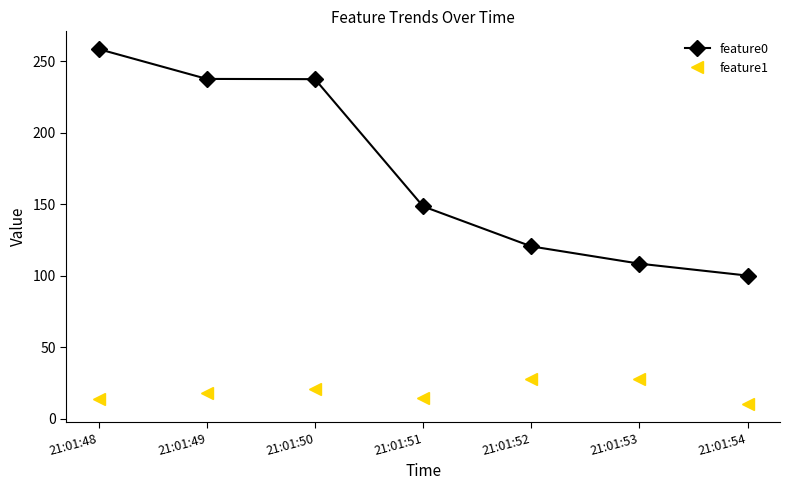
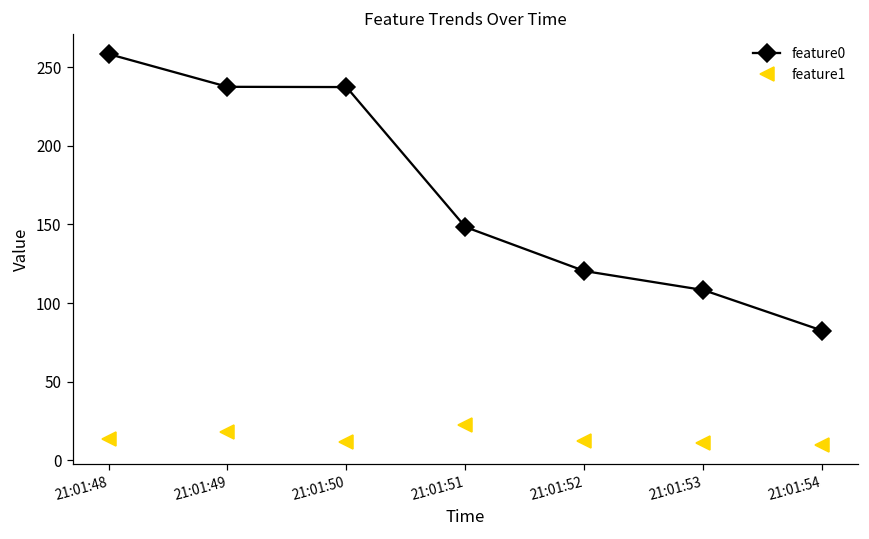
feature1, 21:01:50: 21 -> 11
feature1, 21:01:51: 14 -> 22
feature1, 21:01:52: 28 -> 12
feature1, 21:01:53: 27 -> 11
feature0, 21:01:54: 100 -> 83
